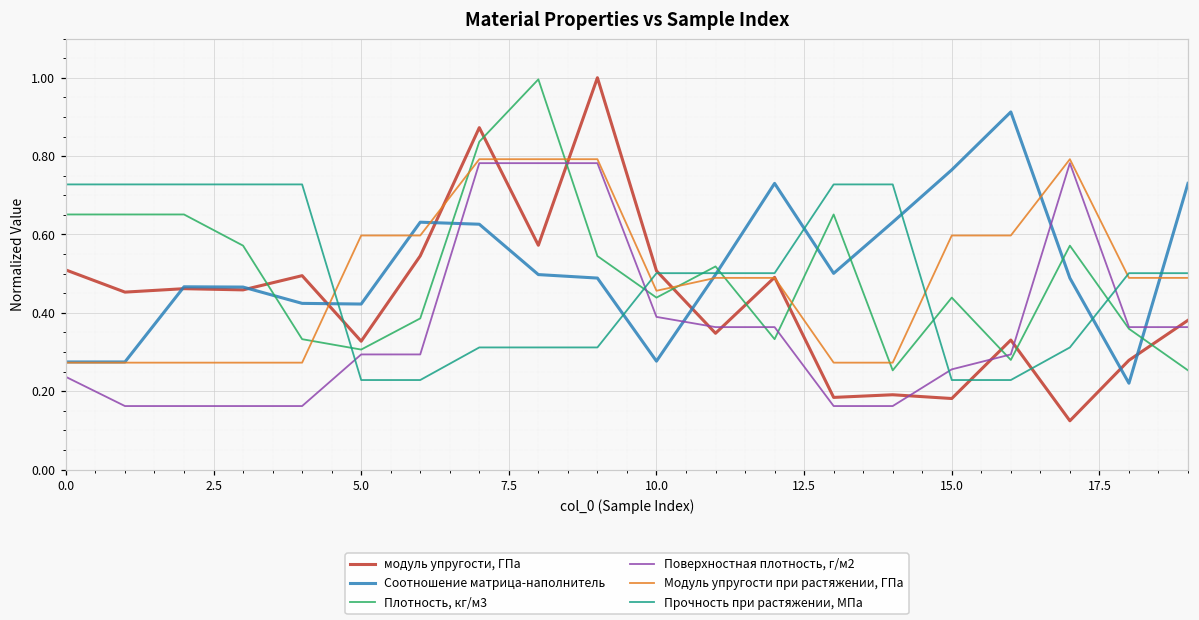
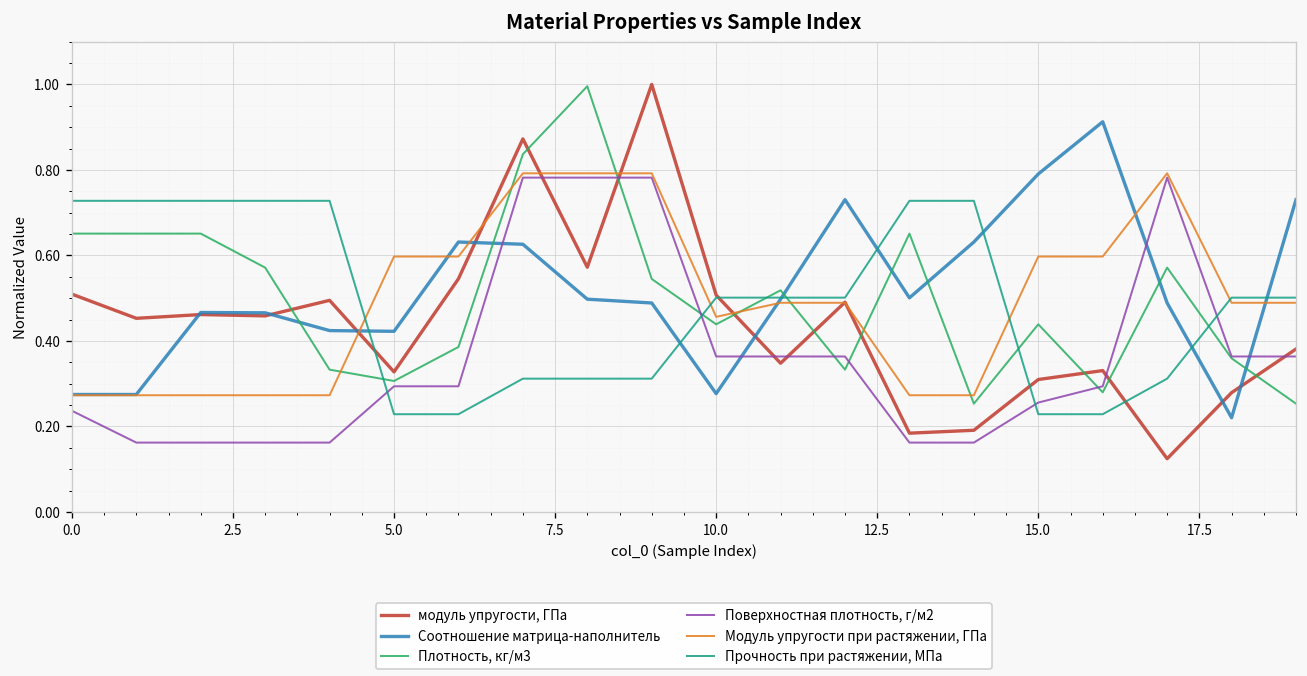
Поверхностная плотность, г/м2, 10.0: 0.39 -> 0.36
модуль упругости, ГПа, 15.0: 0.18 -> 0.31
Соотношение матрица-наполнитель, 15.0: 0.76 -> 0.79
